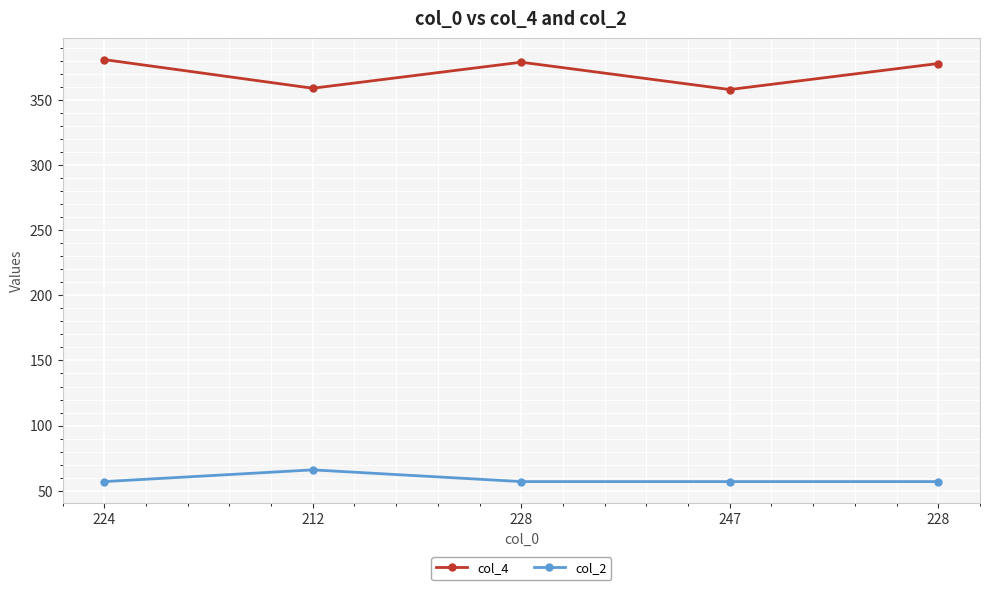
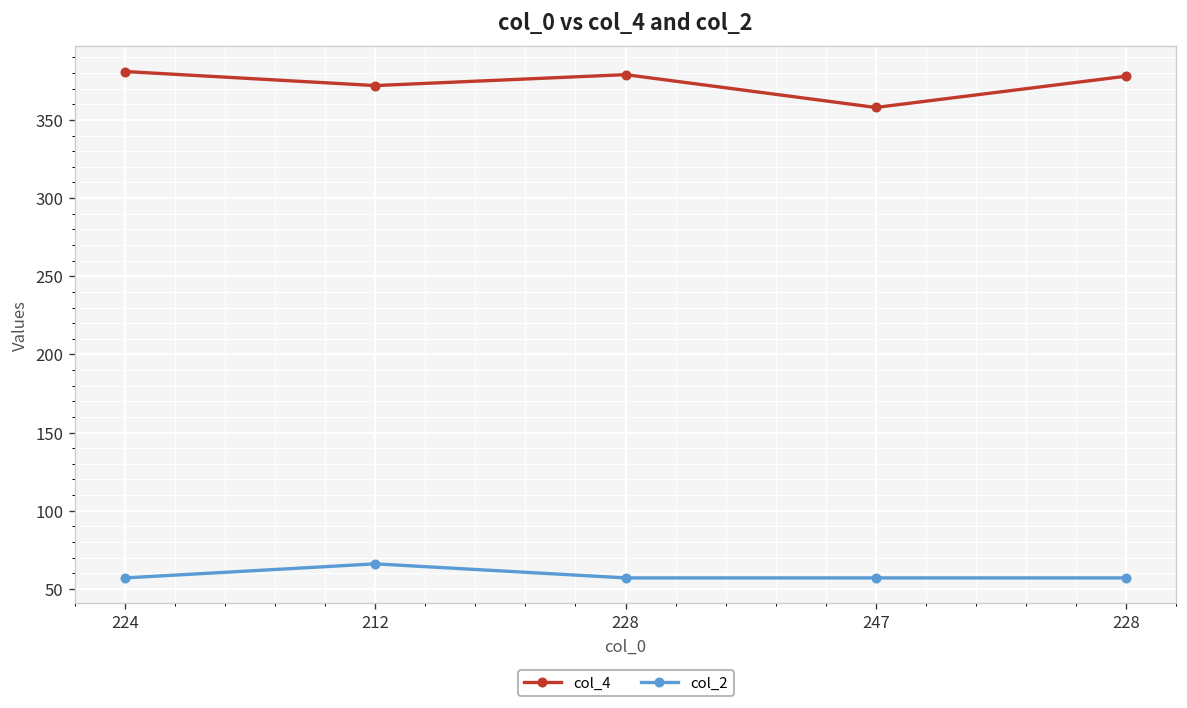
col_4, 212: 359 -> 372
